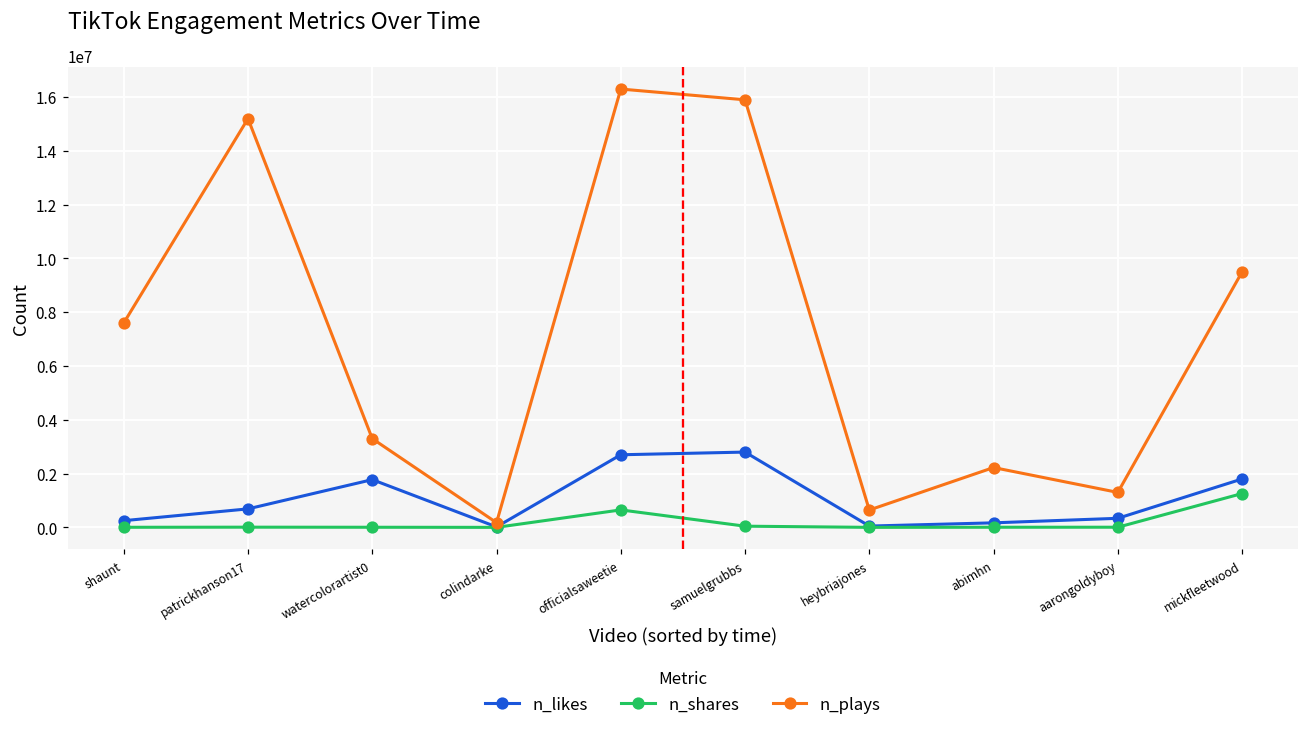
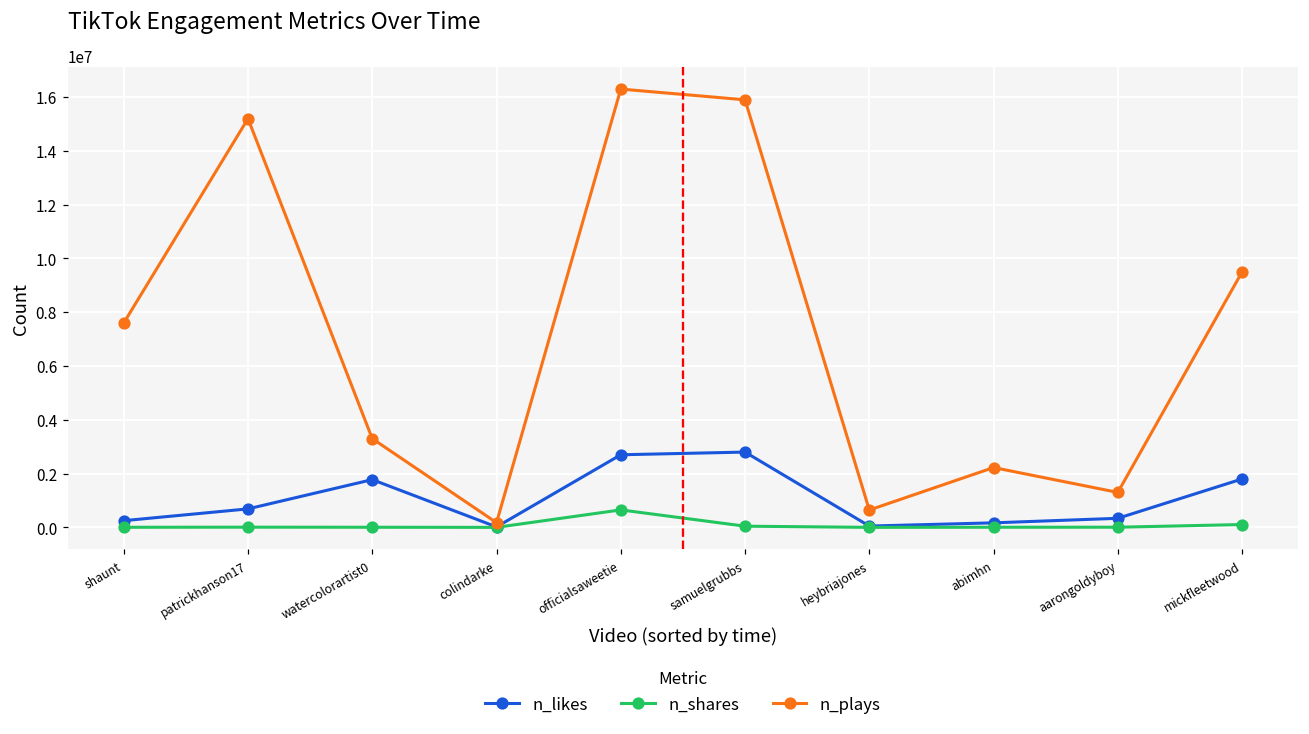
n_shares, mickfleetwood: 1300000 -> 100000
